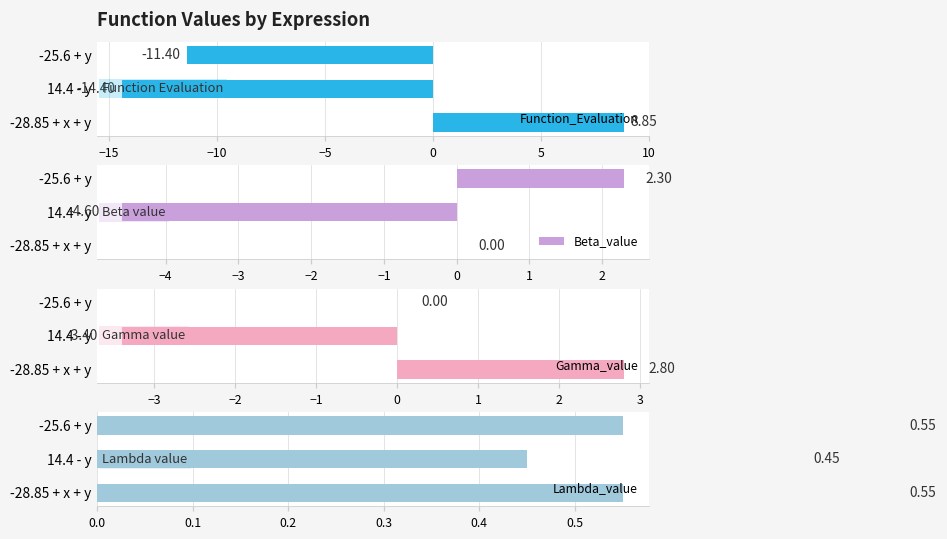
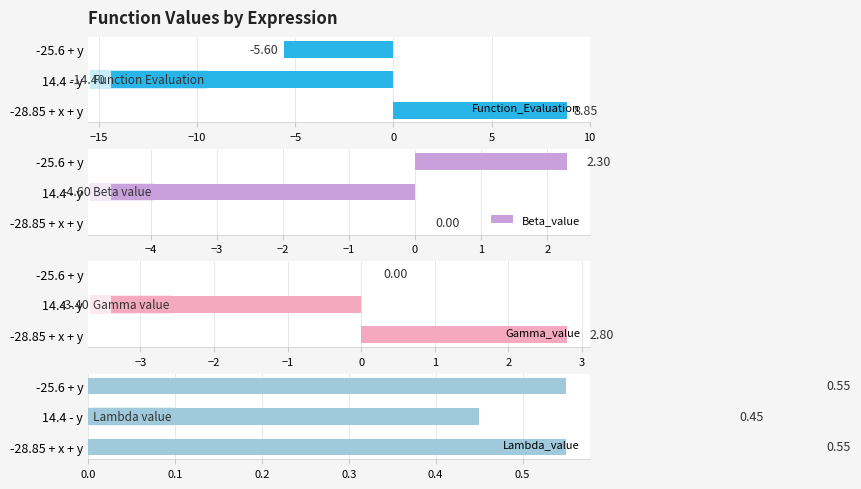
Function Values by Expression, -25.6 + y: -11.40 -> -5.60
